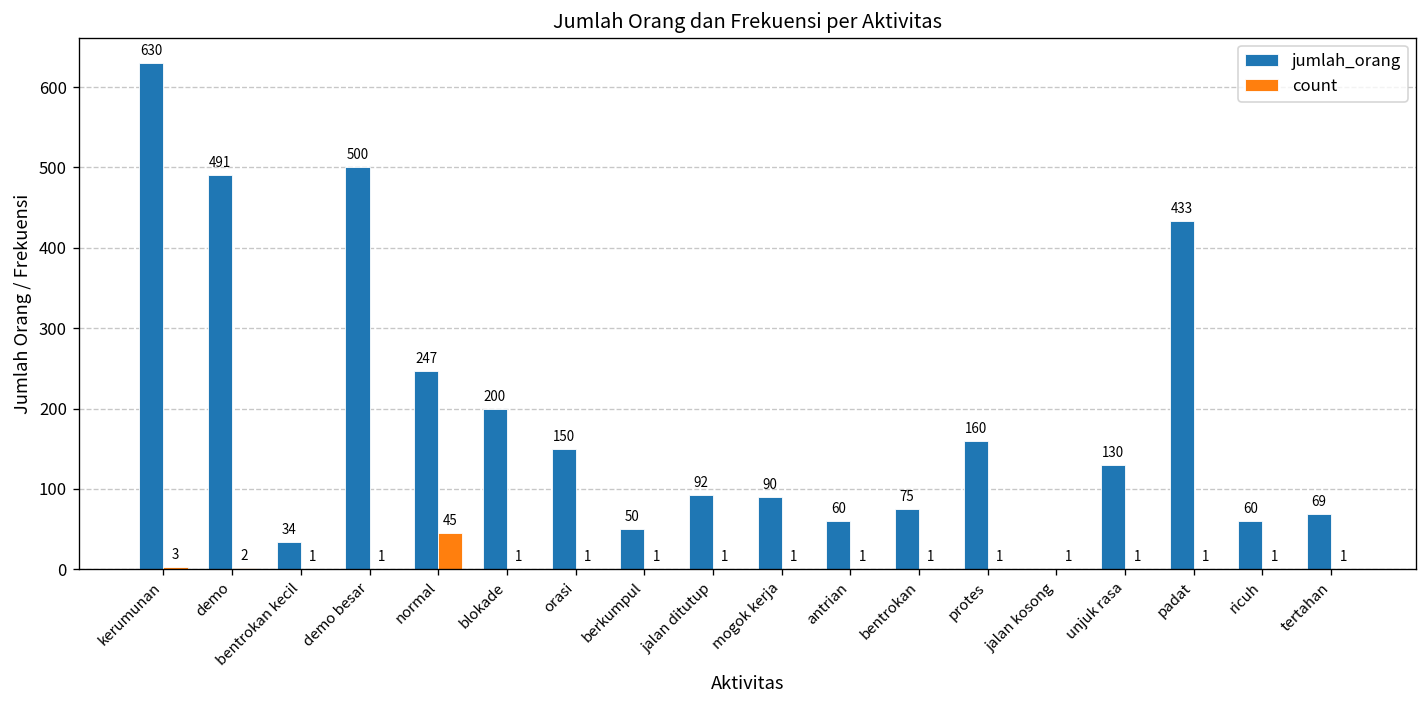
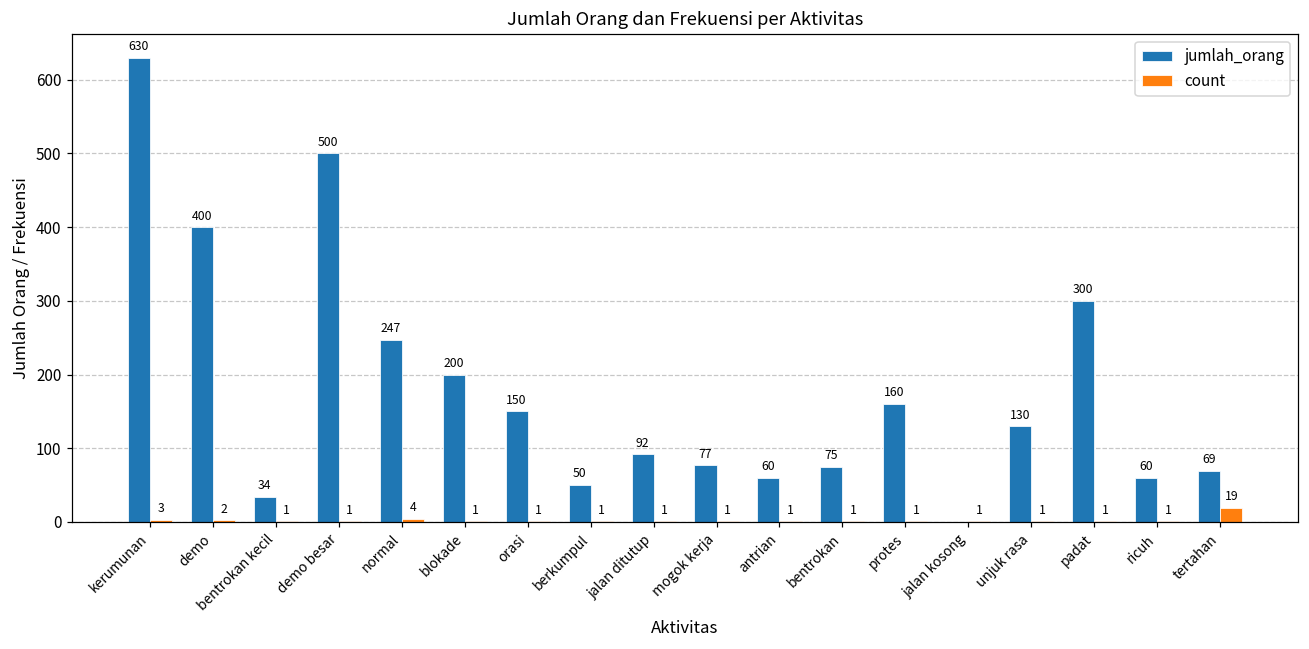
jumlah_orang, demo: 491 -> 400
count, normal: 45 -> 4
jumlah_orang, mogok kerja: 90 -> 77
jumlah_orang, padat: 433 -> 300
count, tertahan: 1 -> 19
